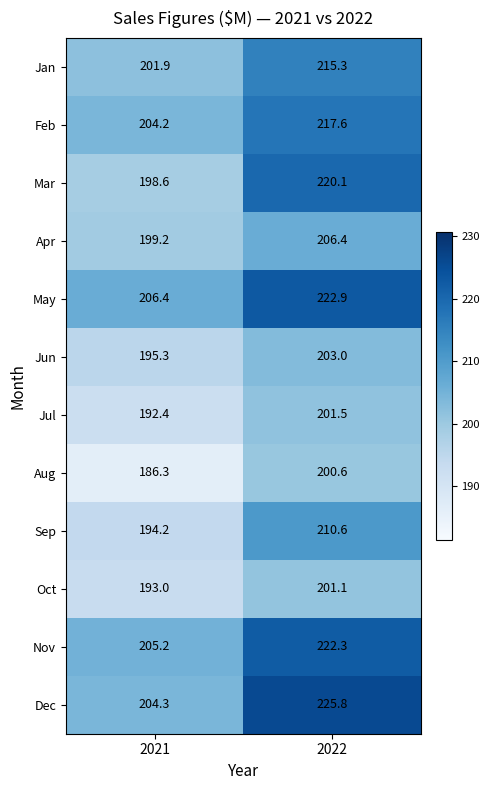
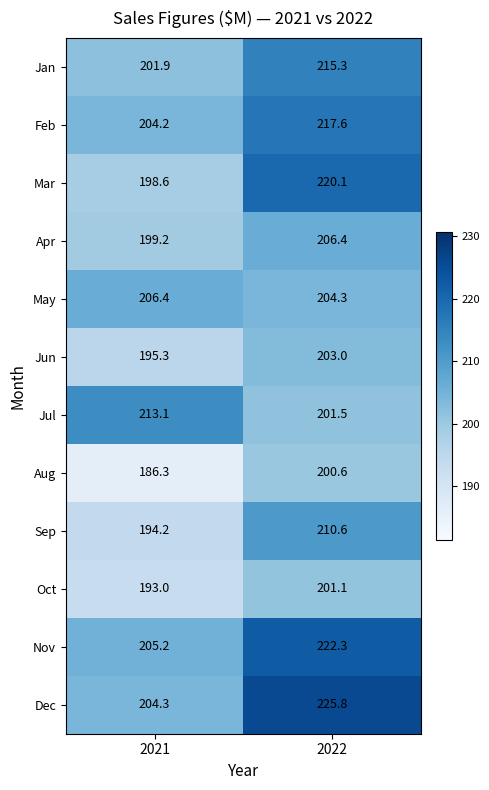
May, 2022: 222.9 -> 204.3
Jul, 2021: 192.4 -> 213.1
